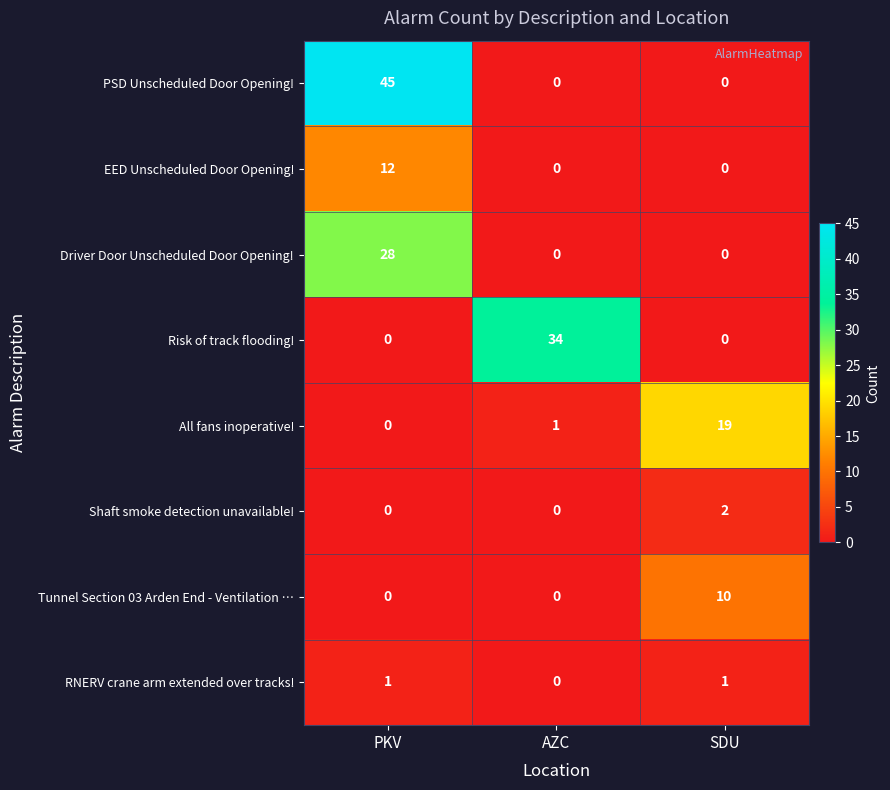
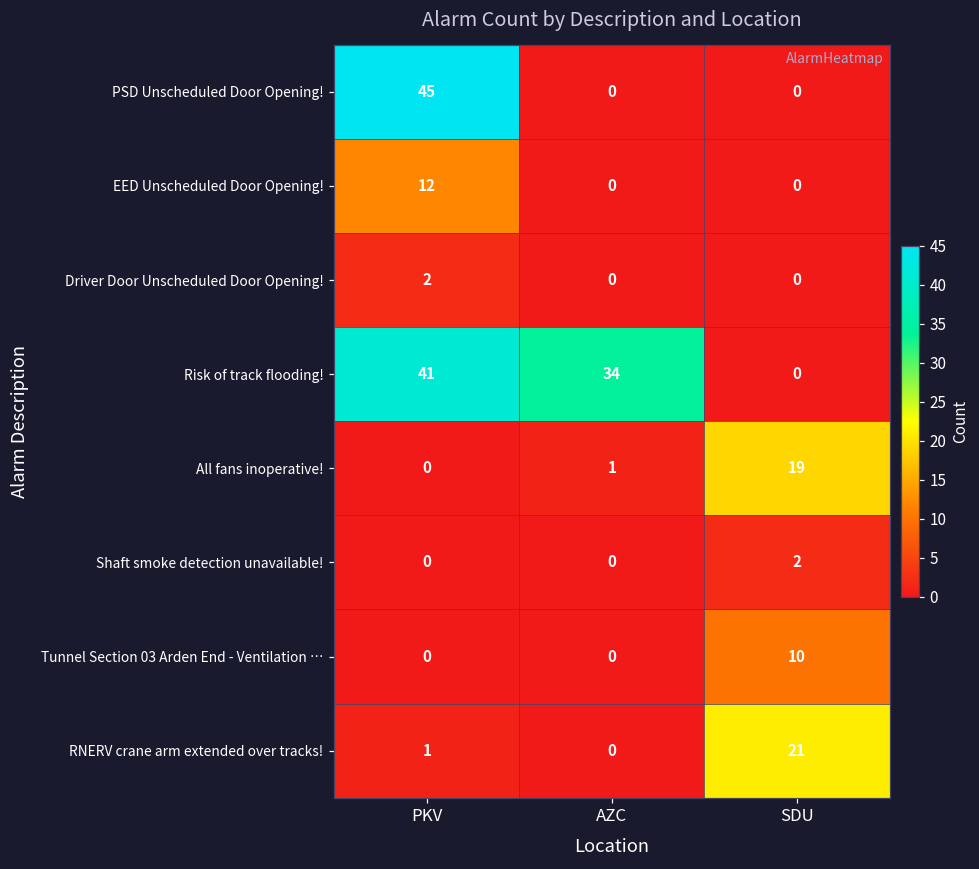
Driver Door Unscheduled Door Opening!, PKV: 28 -> 2
Risk of track flooding!, PKV: 0 -> 41
RNERV crane arm extended over tracks!, SDU: 1 -> 21
